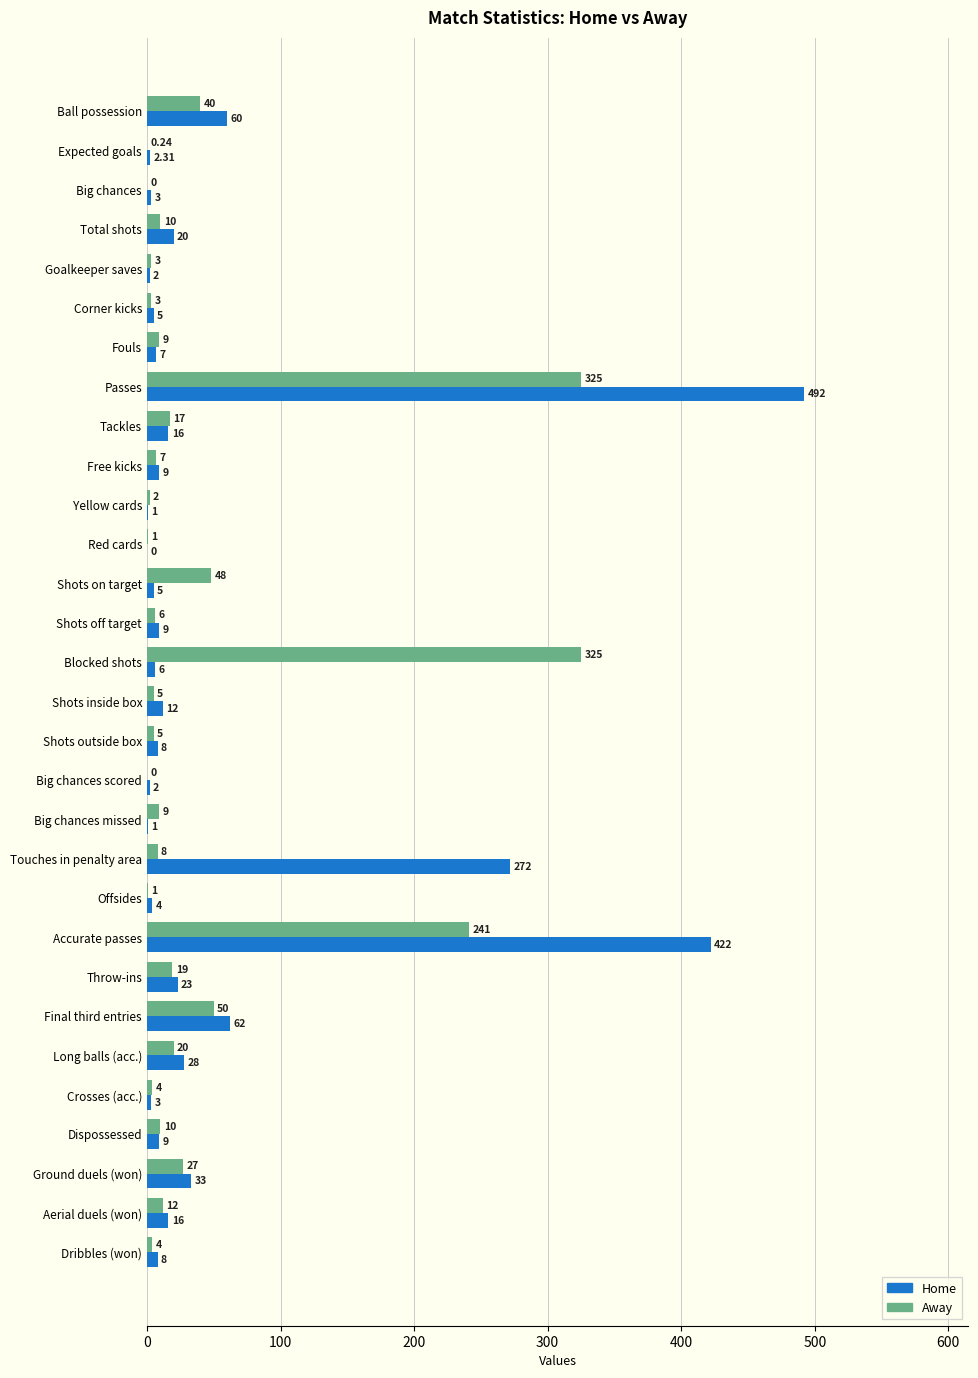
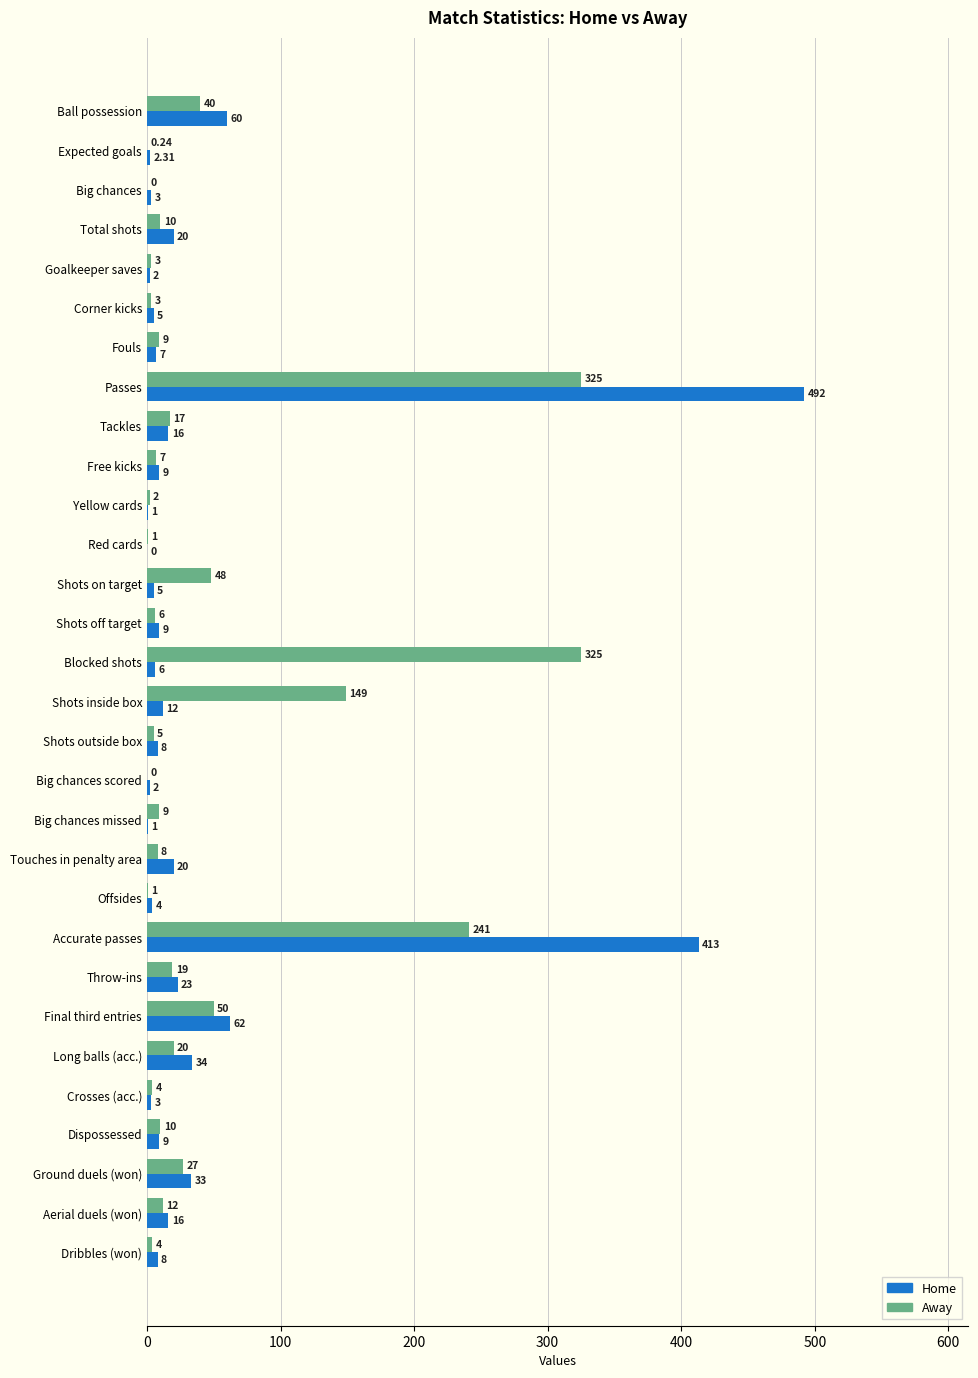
Away, Shots inside box: 5 -> 149
Home, Touches in penalty area: 272 -> 20
Home, Accurate passes: 422 -> 413
Home, Long balls (acc.): 28 -> 34
